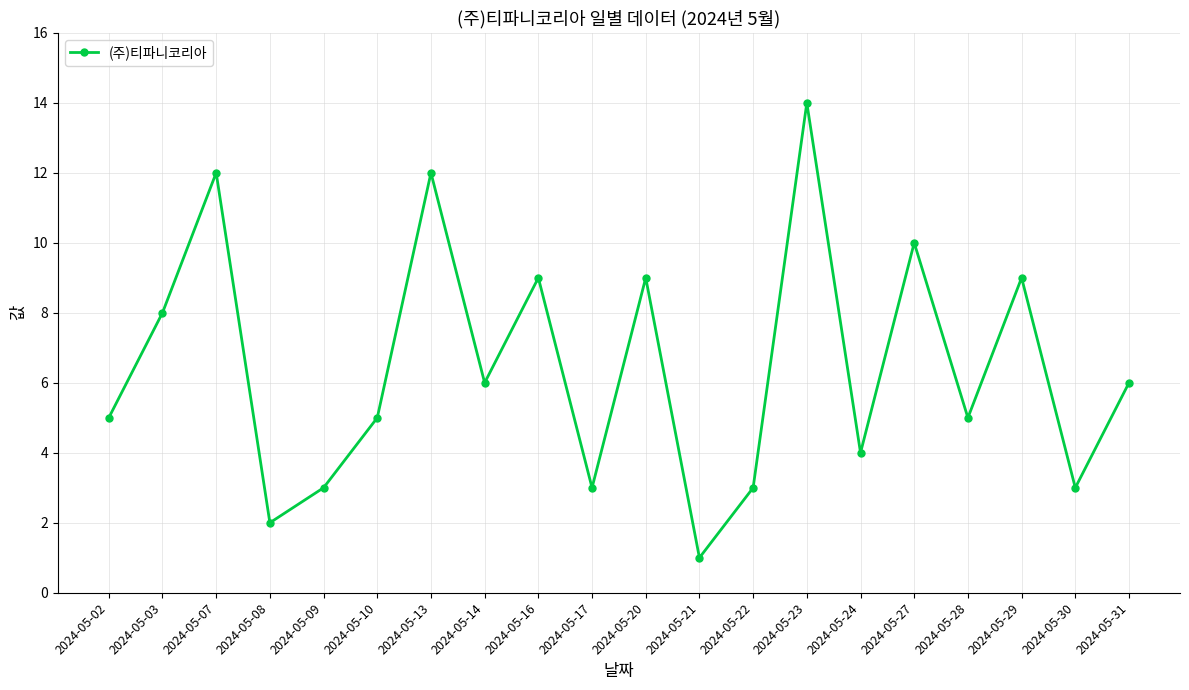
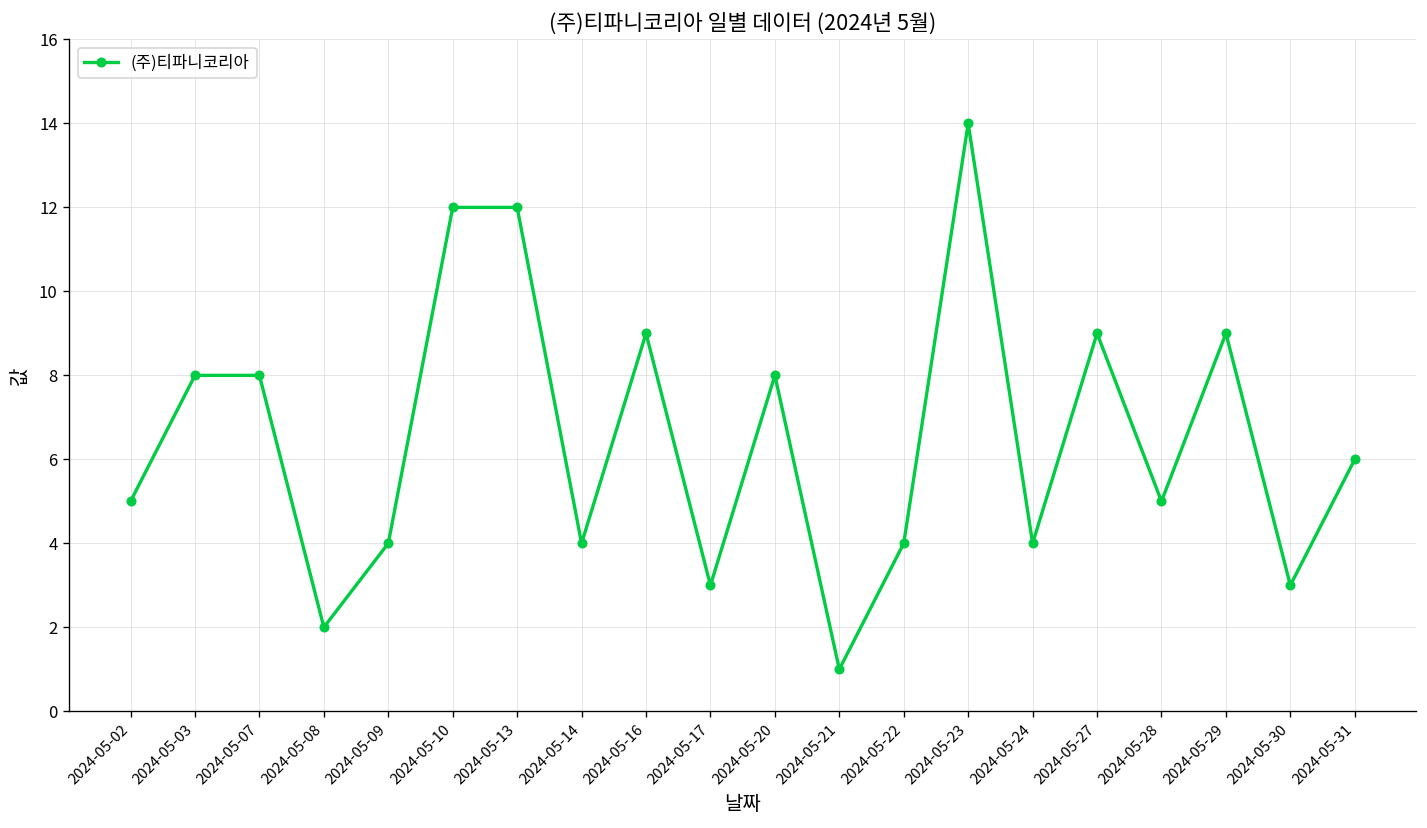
2024-05-07: 12 -> 8
2024-05-09: 3 -> 4
2024-05-10: 5 -> 12
2024-05-14: 6 -> 4
2024-05-20: 9 -> 8
2024-05-22: 3 -> 4
2024-05-27: 10 -> 9
